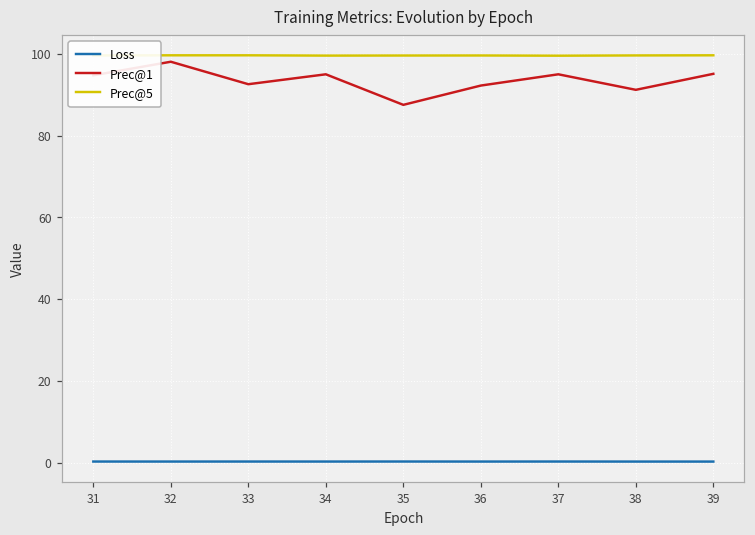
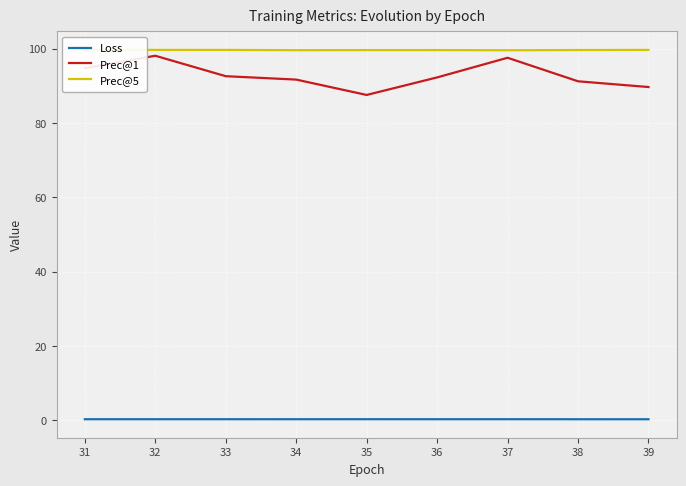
Prec@1, 34: 95 -> 92
Prec@1, 37: 95 -> 98
Prec@1, 39: 95 -> 90
